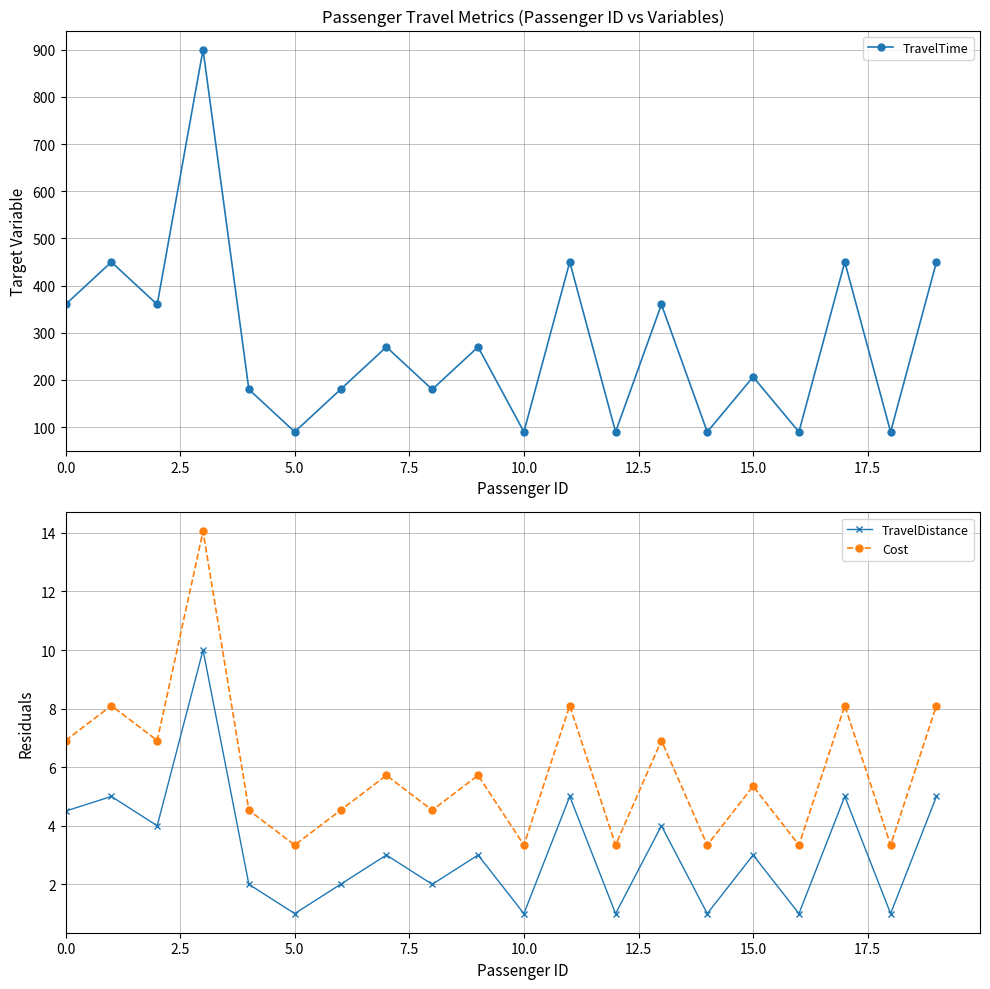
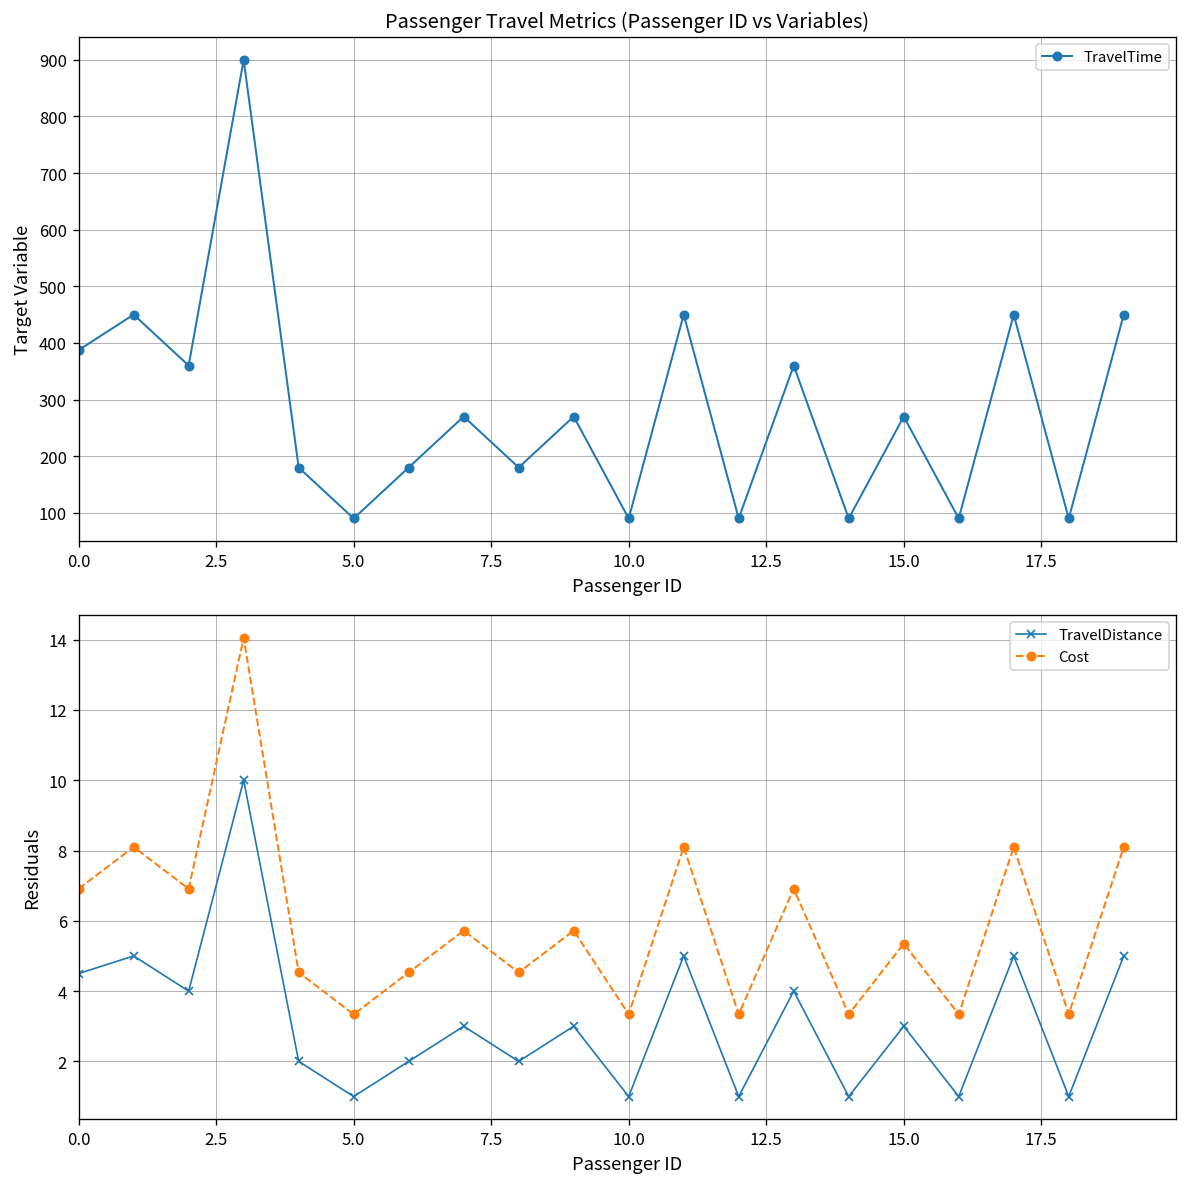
Passenger Travel Metrics (Passenger ID vs Variables), 0.0: 360 -> 390
Passenger Travel Metrics (Passenger ID vs Variables), 15.0: 210 -> 270
